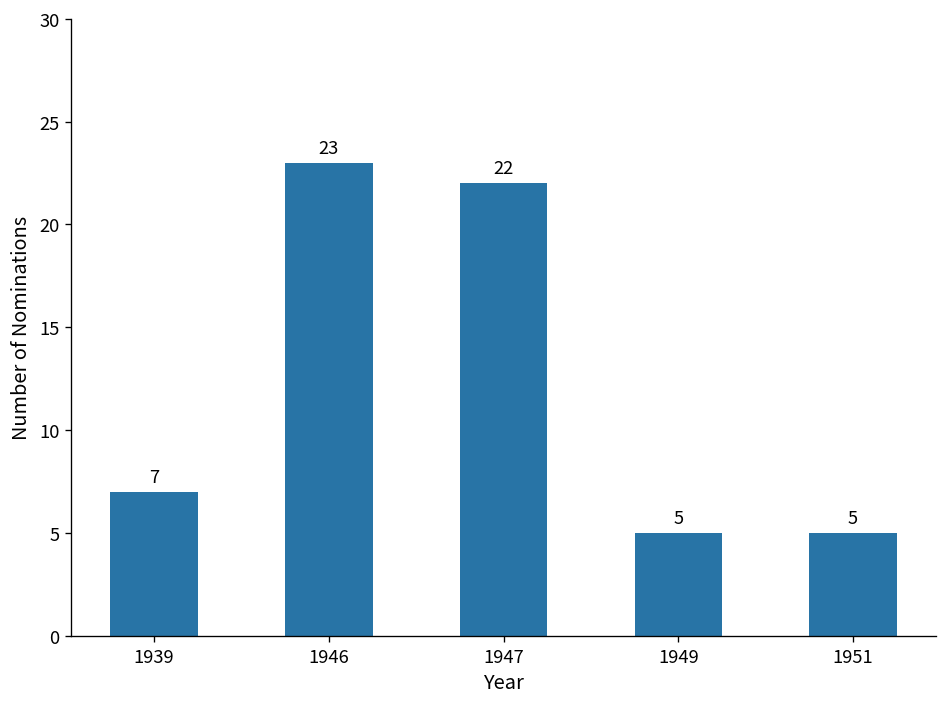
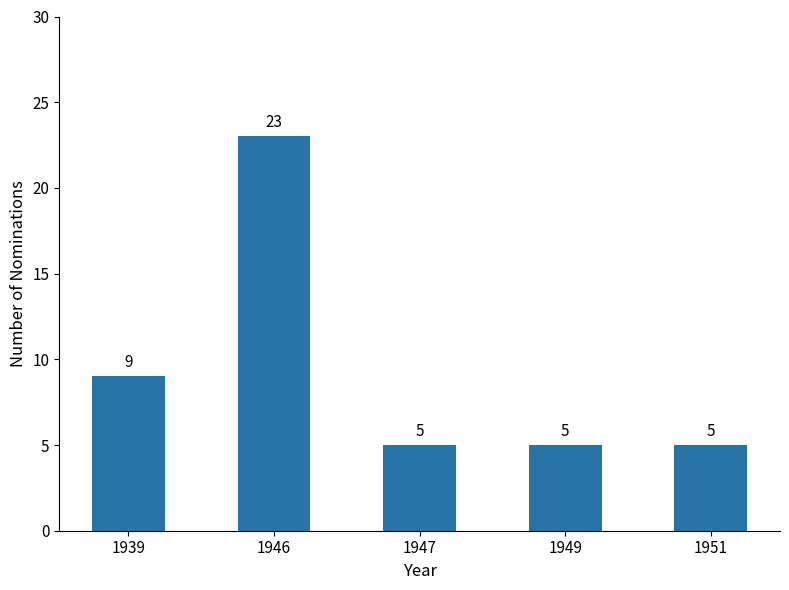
1939: 7 -> 9
1947: 22 -> 5
